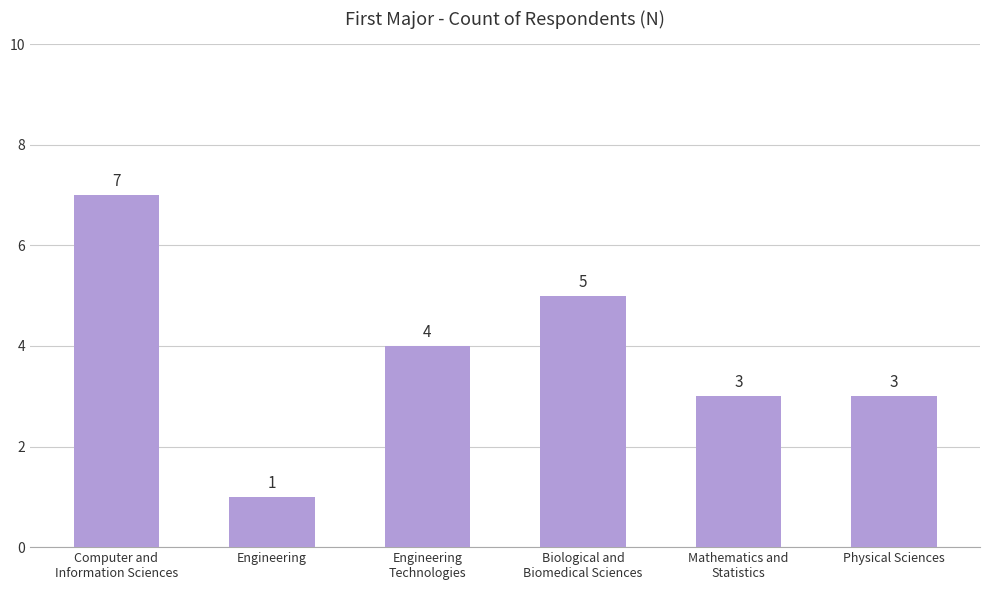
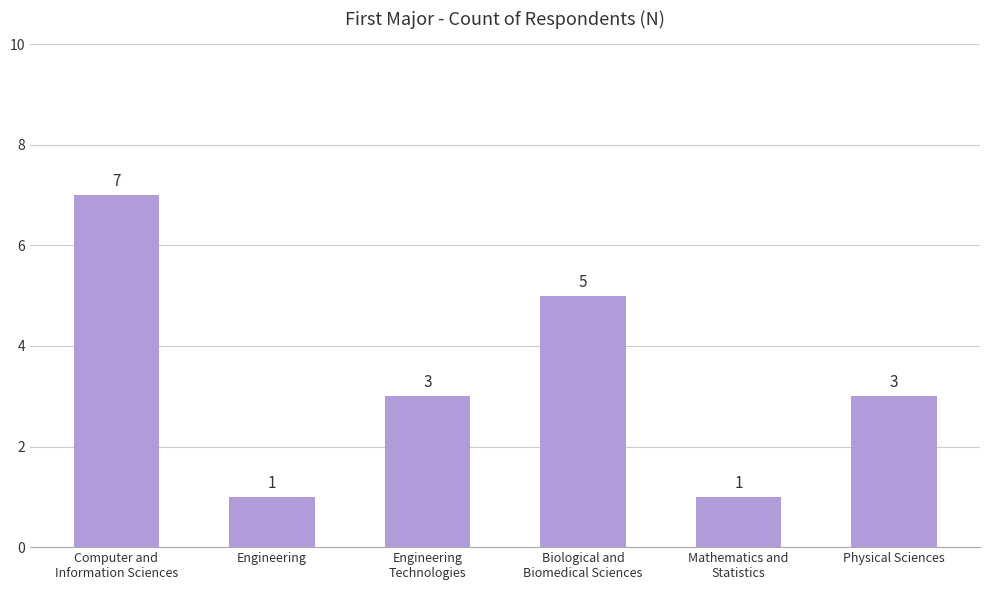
Engineering Technologies: 4 -> 3
Mathematics and Statistics: 3 -> 1
